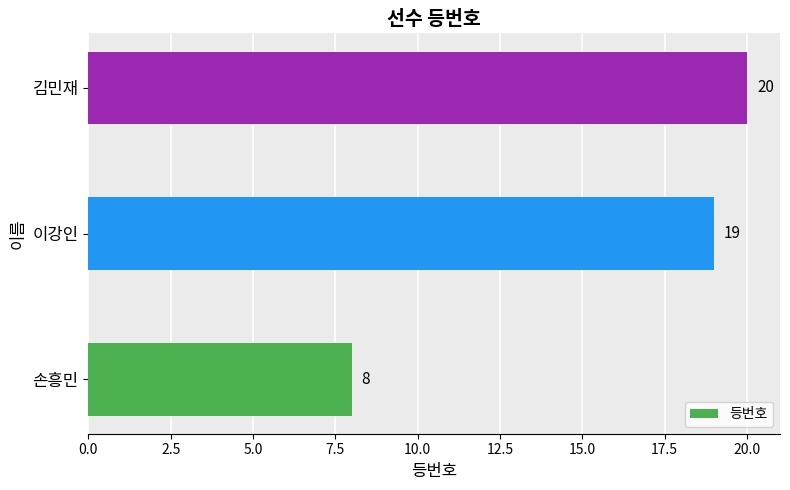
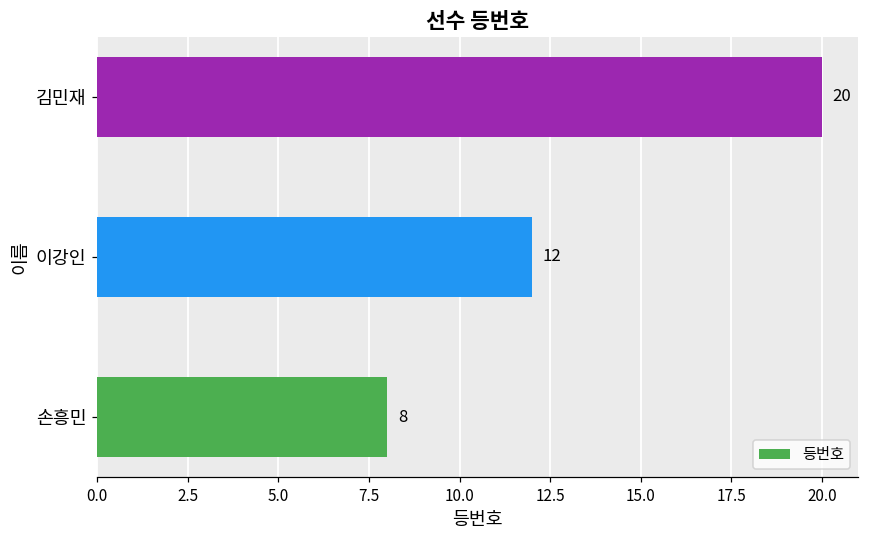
이강인: 19 -> 12
